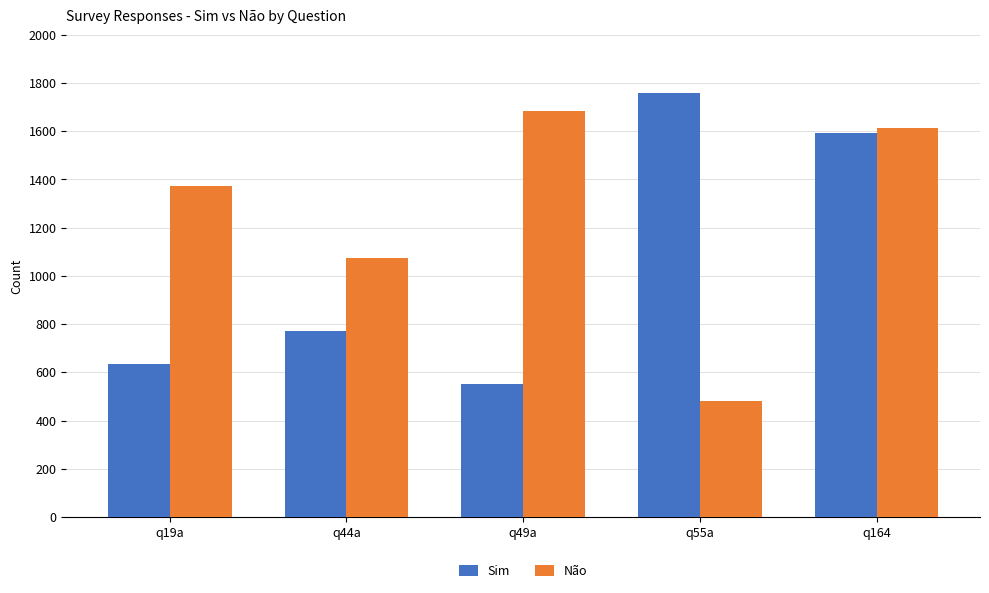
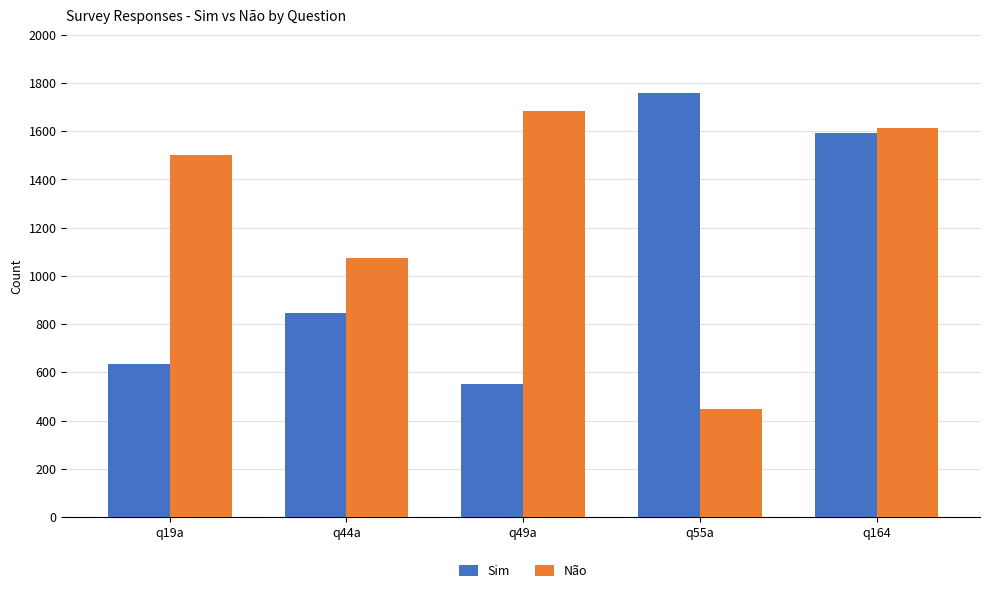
Não, q19a: 1370 -> 1500
Sim, q44a: 770 -> 850
Não, q55a: 480 -> 450
